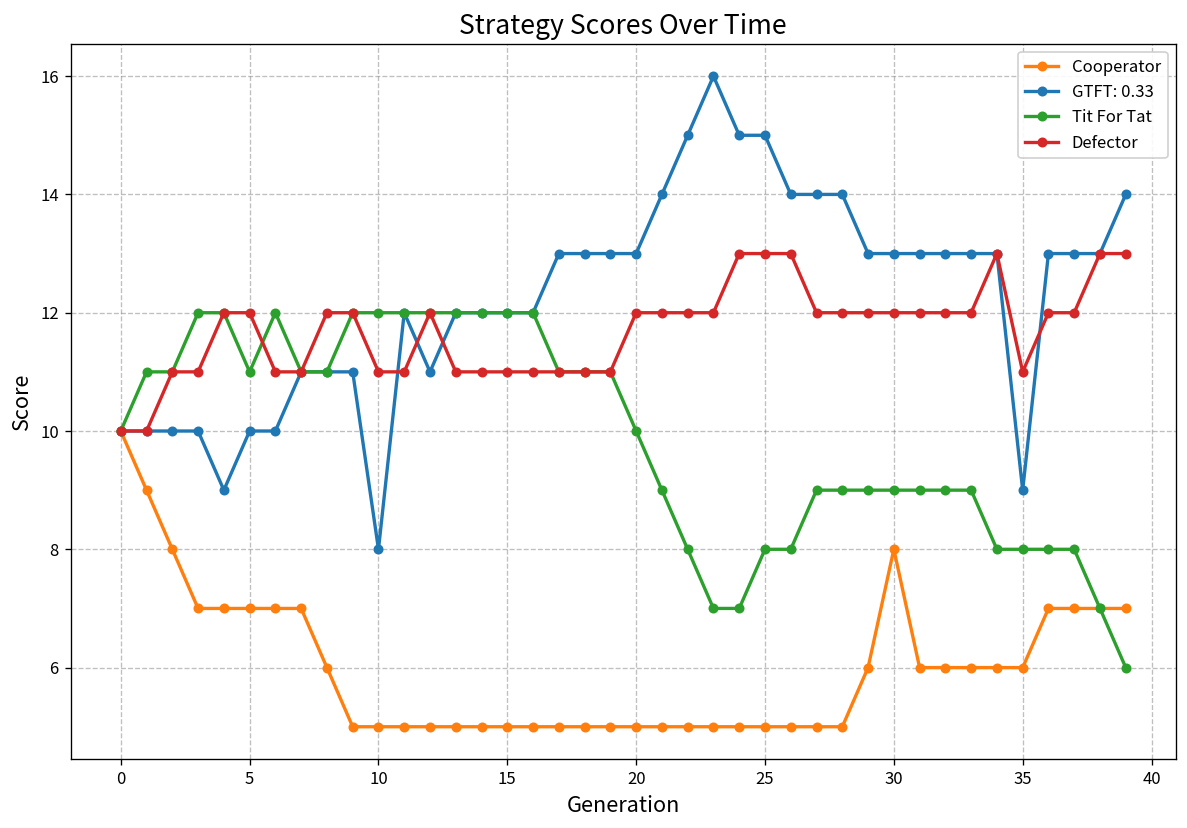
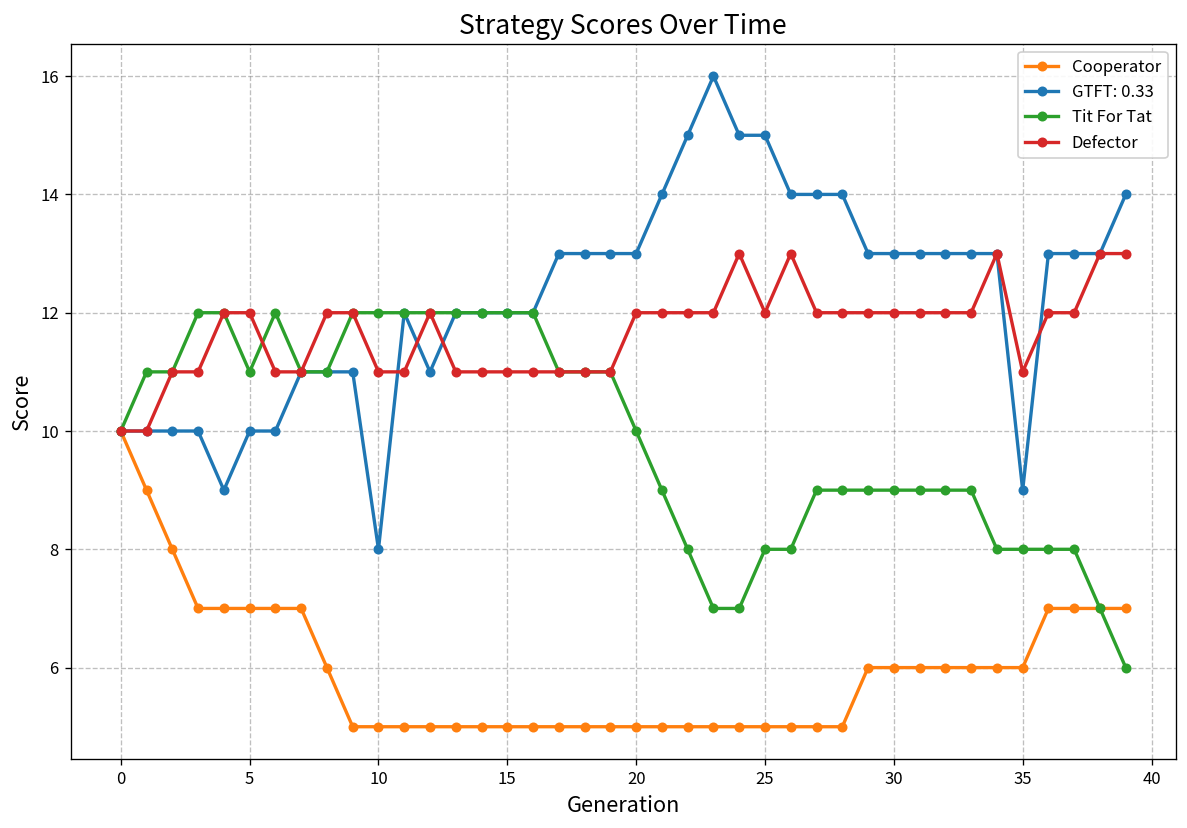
Defector, 25: 13 -> 12
Cooperator, 30: 8 -> 6
